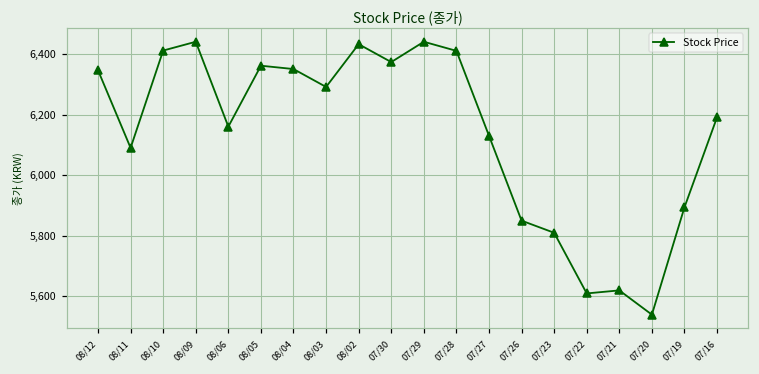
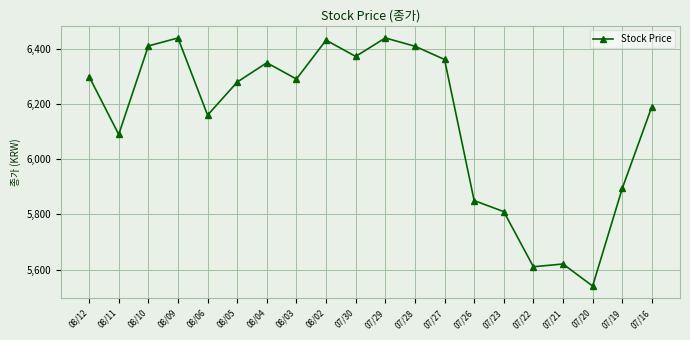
08/12: 6,350 -> 6,300
08/05: 6,360 -> 6,280
07/27: 6,130 -> 6,360
